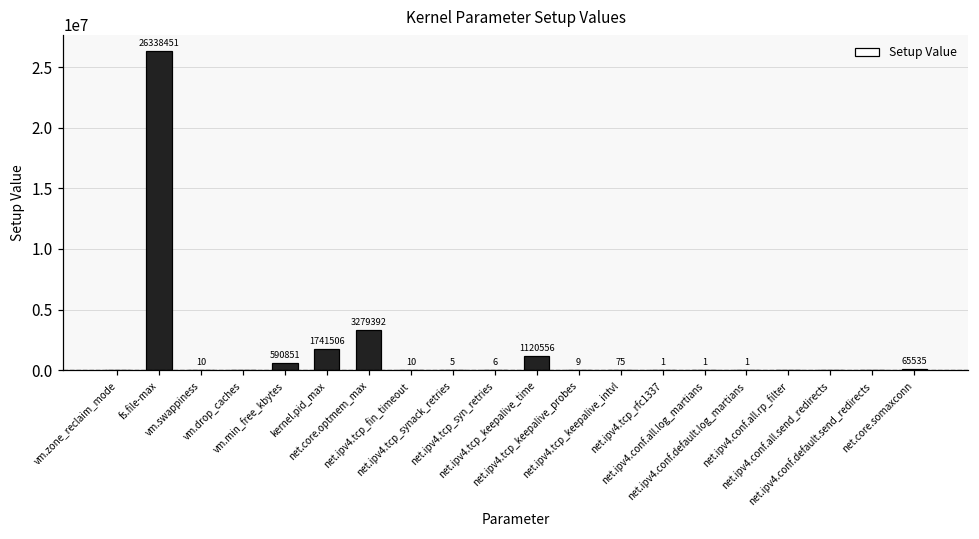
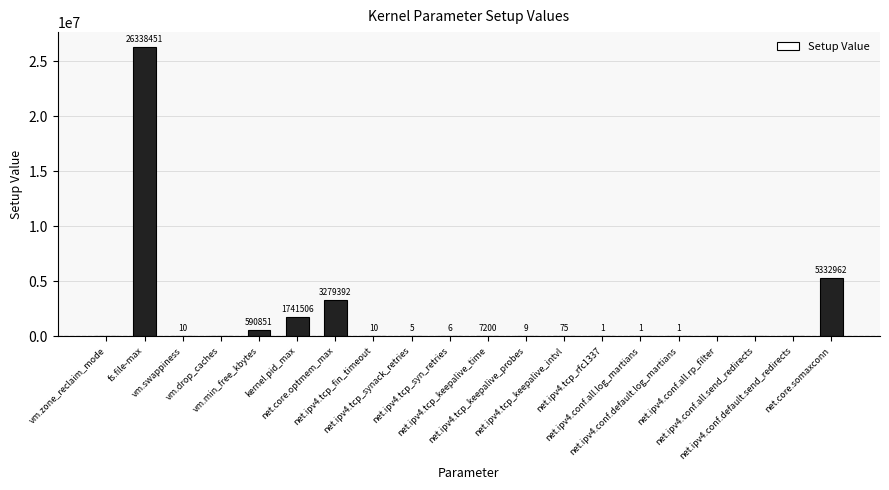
net.ipv4.tcp_keepalive_time: 1120556 -> 7200
net.core.somaxconn: 65535 -> 5332962
